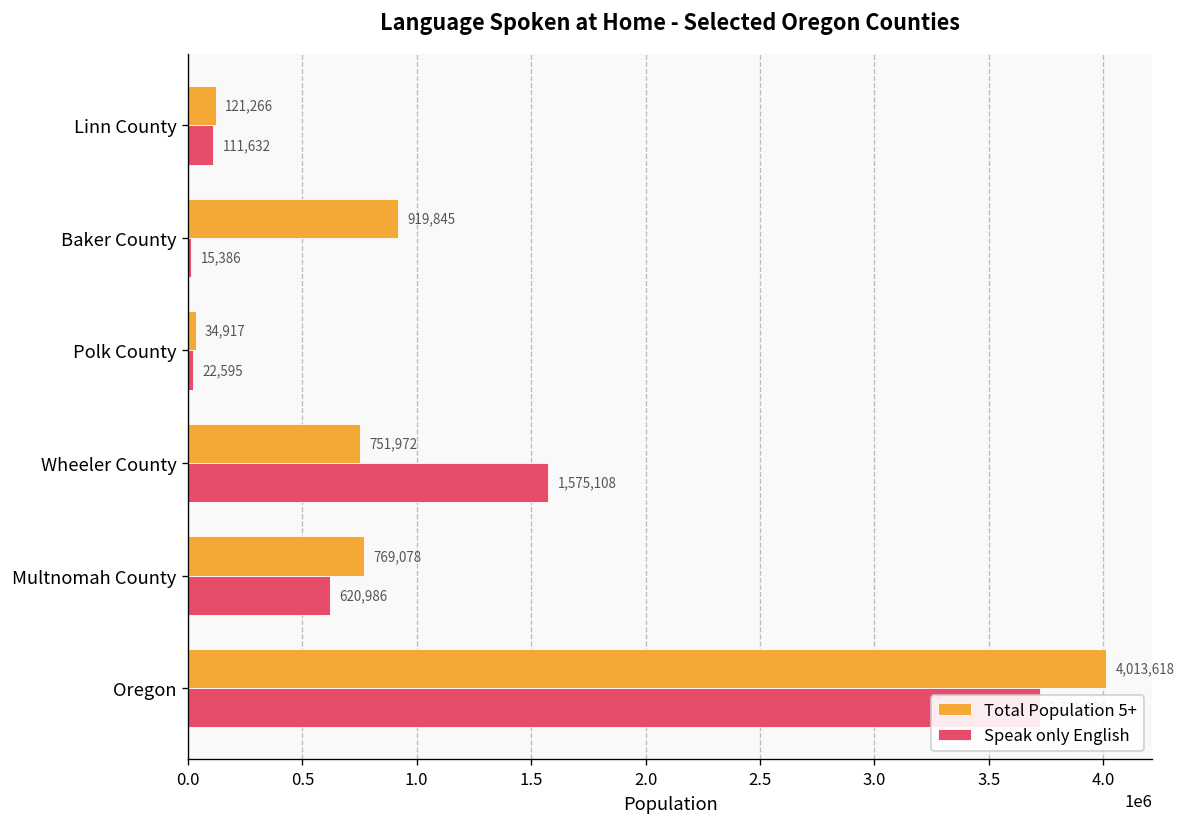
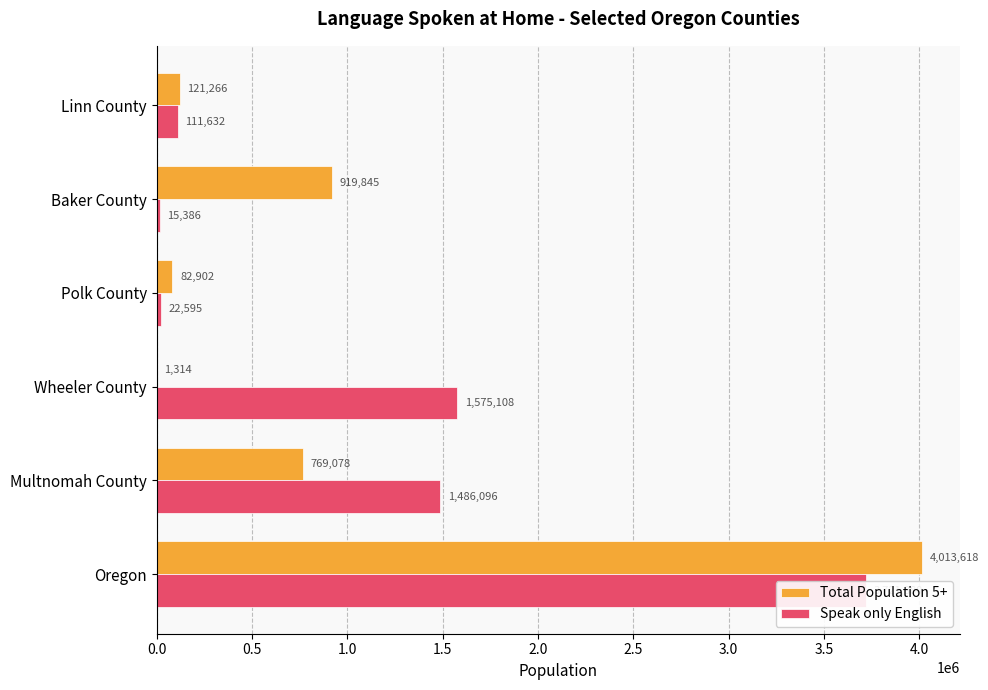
Total Population 5+, Polk County: 34,917 -> 82,902
Total Population 5+, Wheeler County: 751,972 -> 1,314
Speak only English, Multnomah County: 620,986 -> 1,486,096
